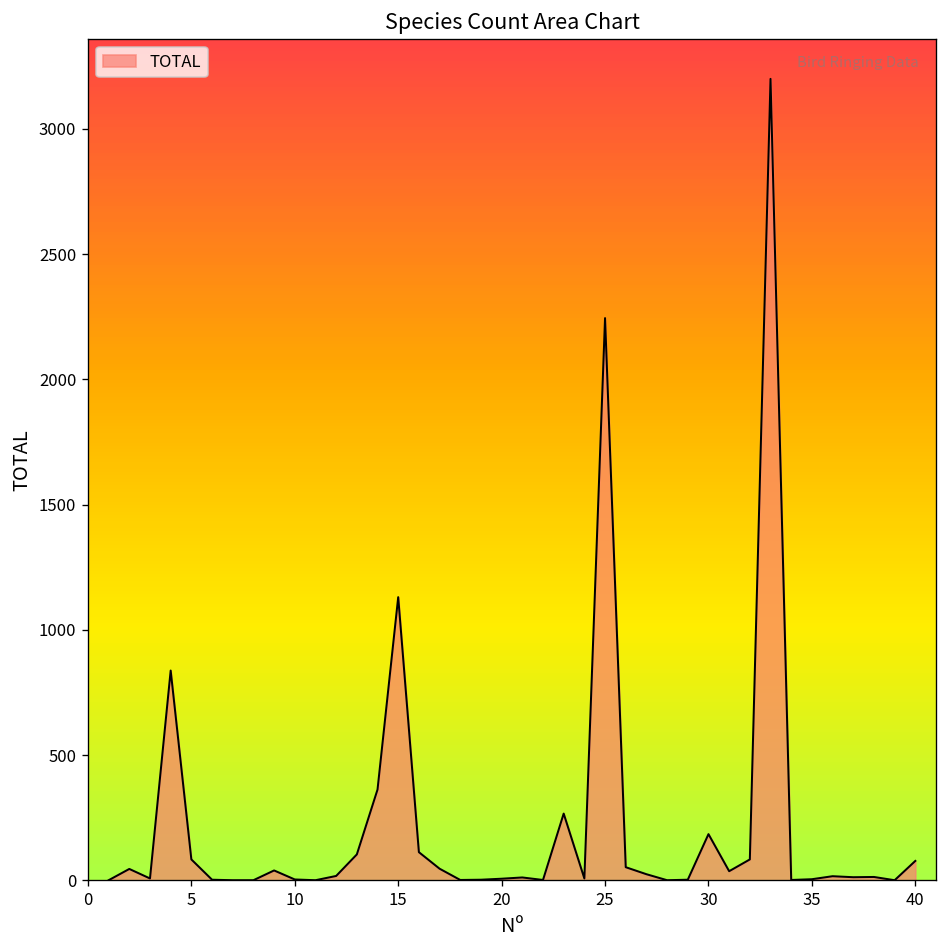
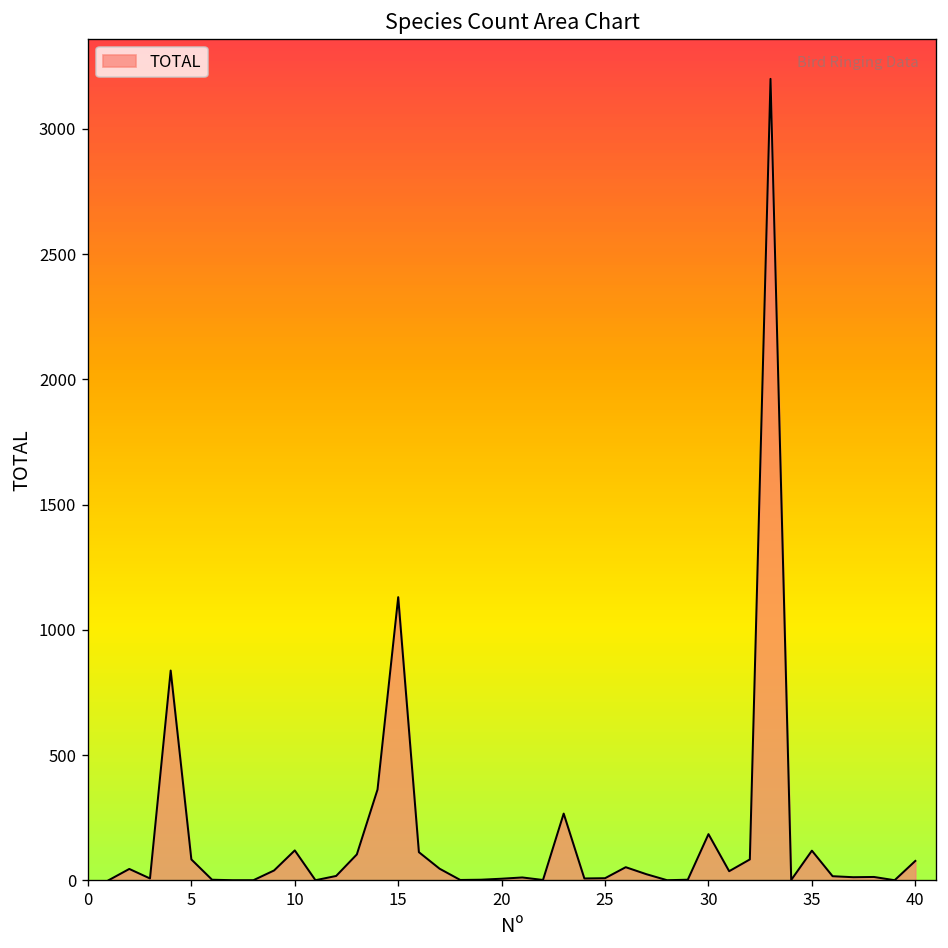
10: 0 -> 120
25: 2250 -> 10
35: 10 -> 120
